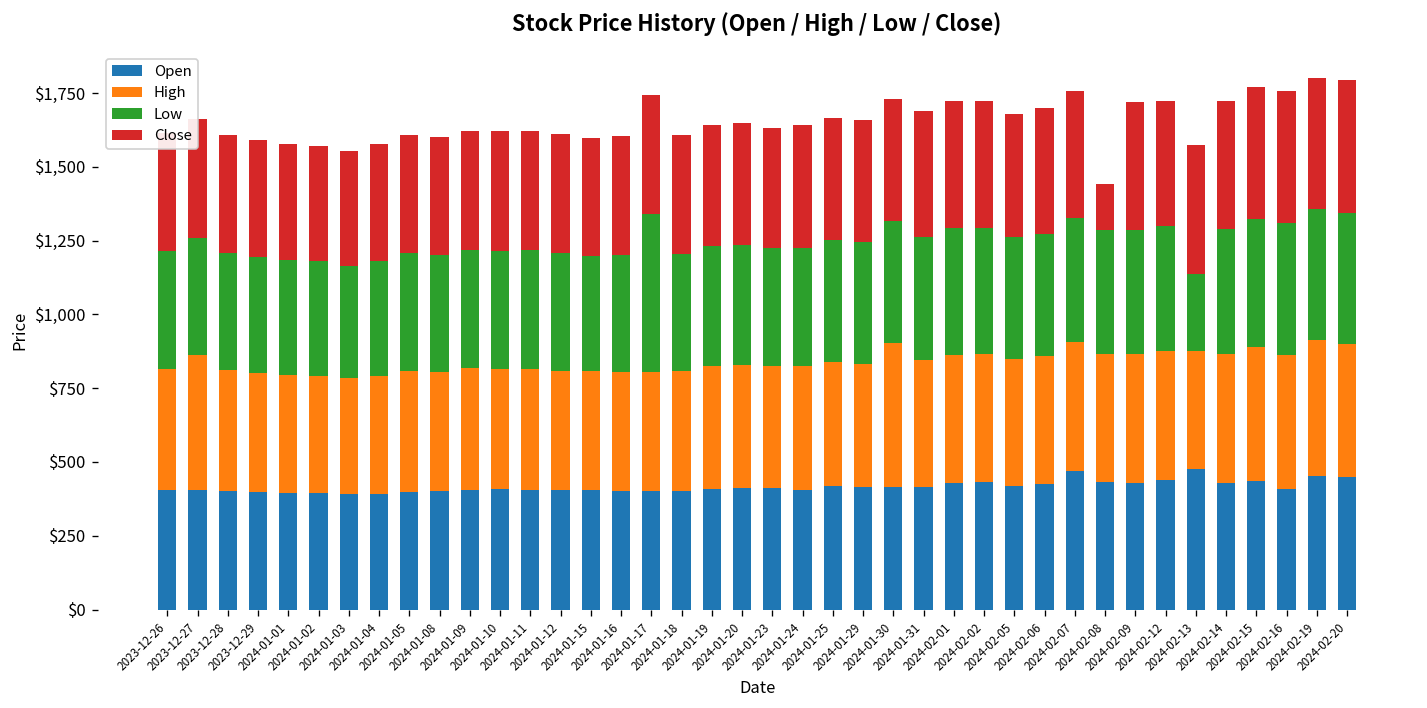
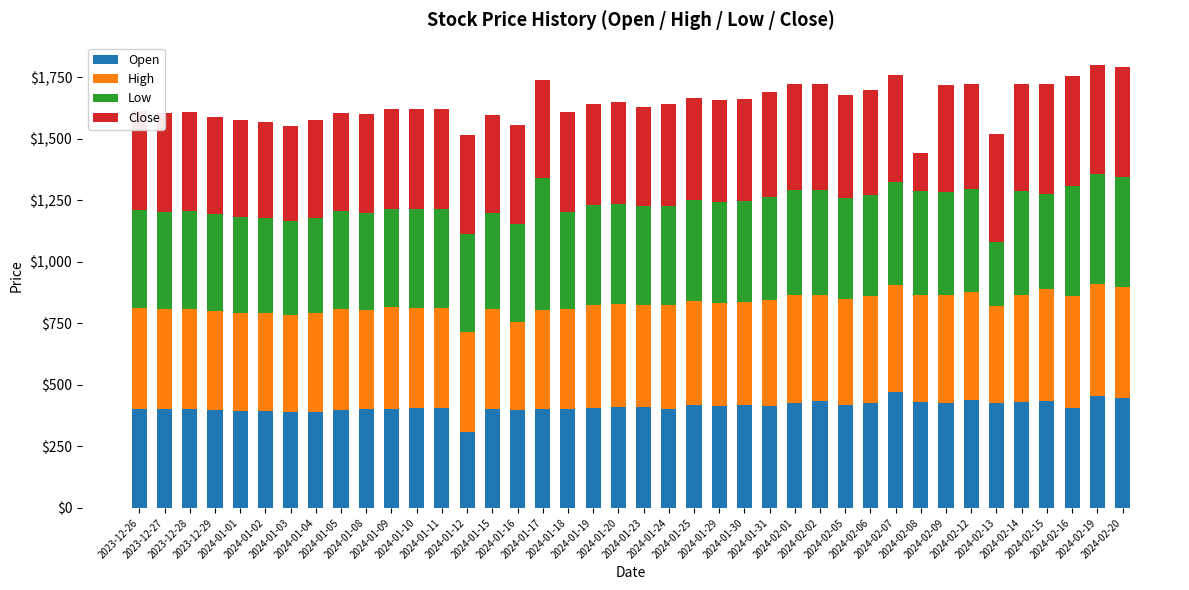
High, 2023-12-27: $460 -> $400
Open, 2024-01-12: $400 -> $310
High, 2024-01-16: $400 -> $360
High, 2024-01-30: $490 -> $420
Open, 2024-02-13: $480 -> $420
Low, 2024-02-15: $430 -> $380
